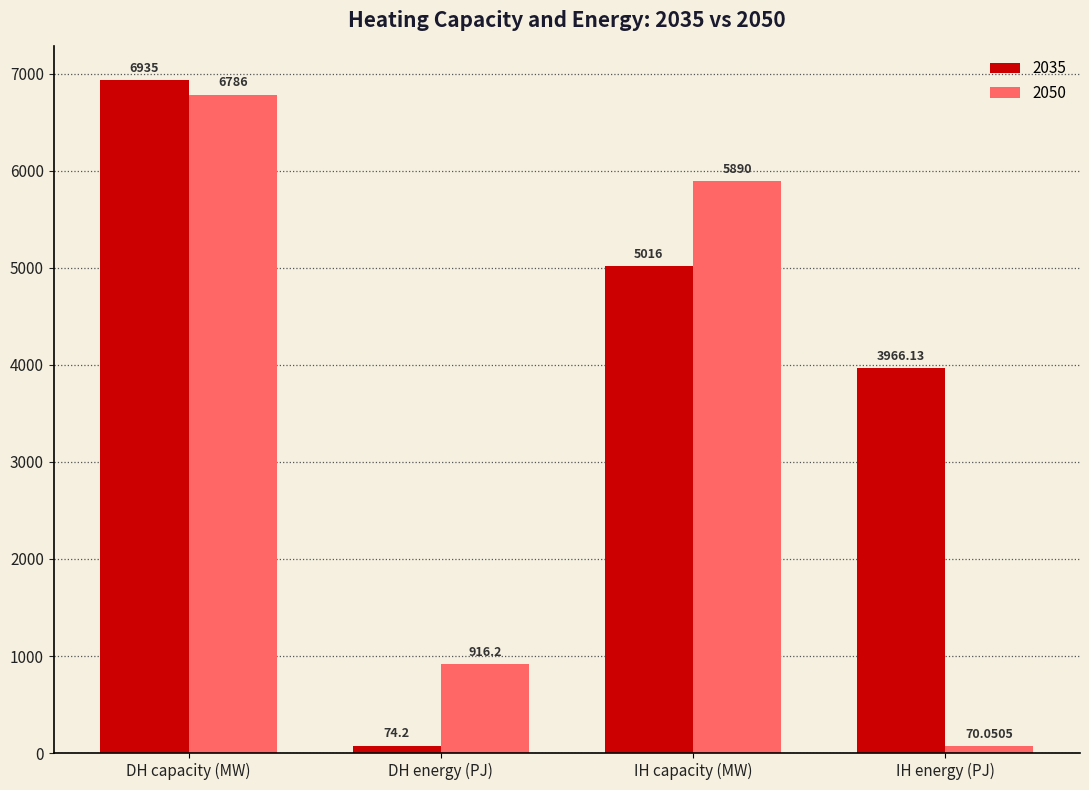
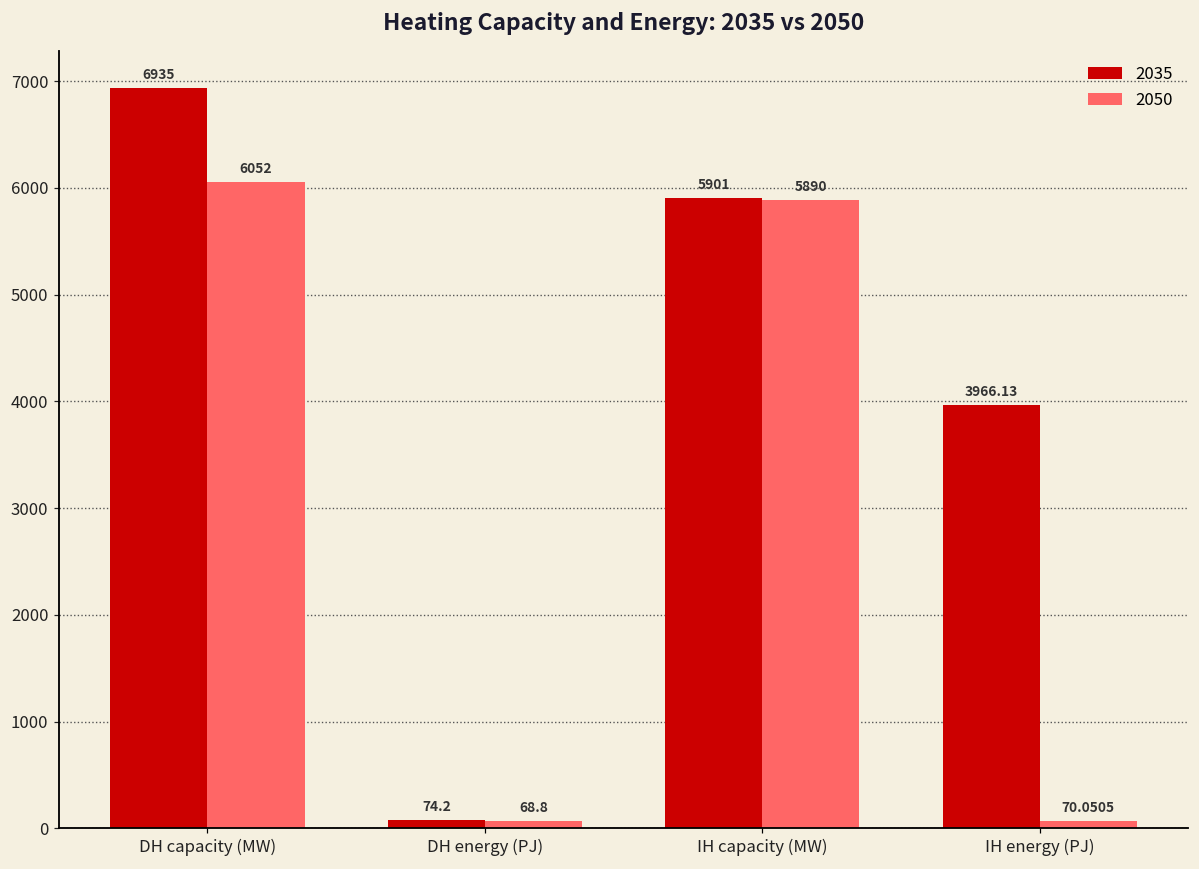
2050, DH capacity (MW): 6786 -> 6052
2050, DH energy (PJ): 916.2 -> 68.8
2035, IH capacity (MW): 5016 -> 5901
